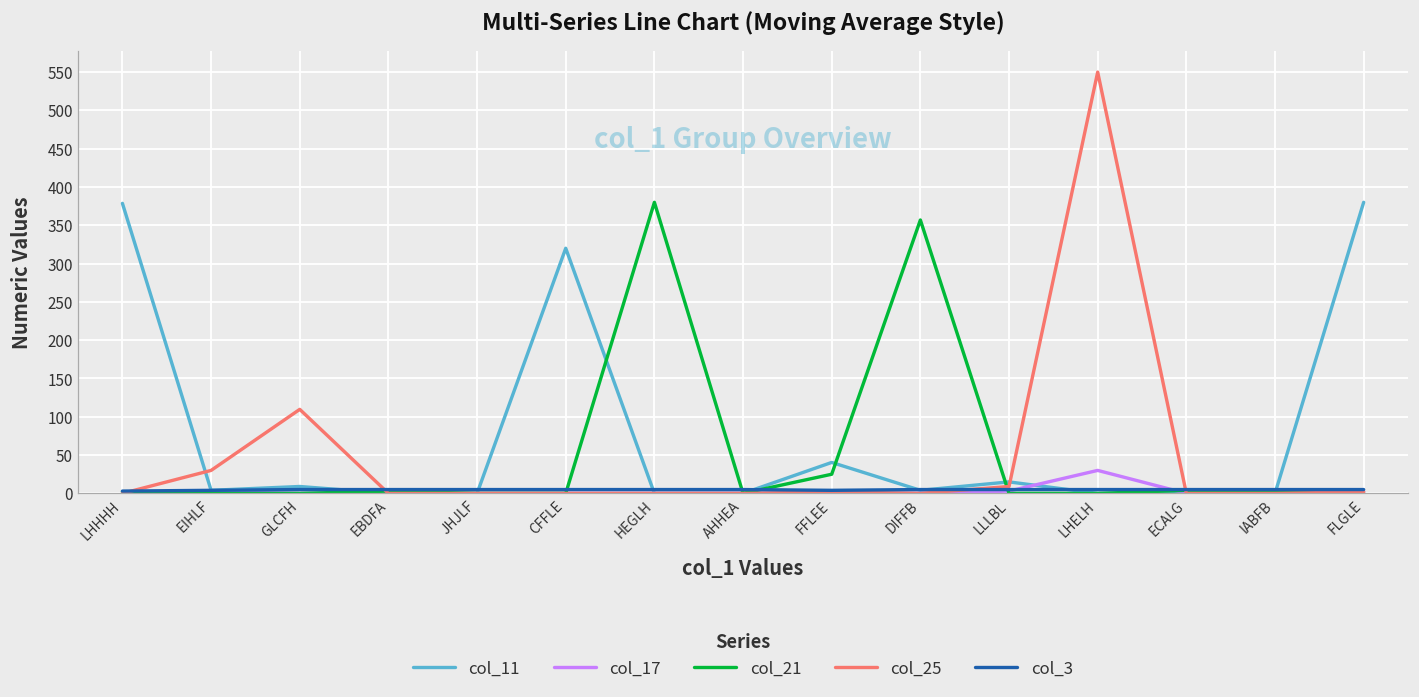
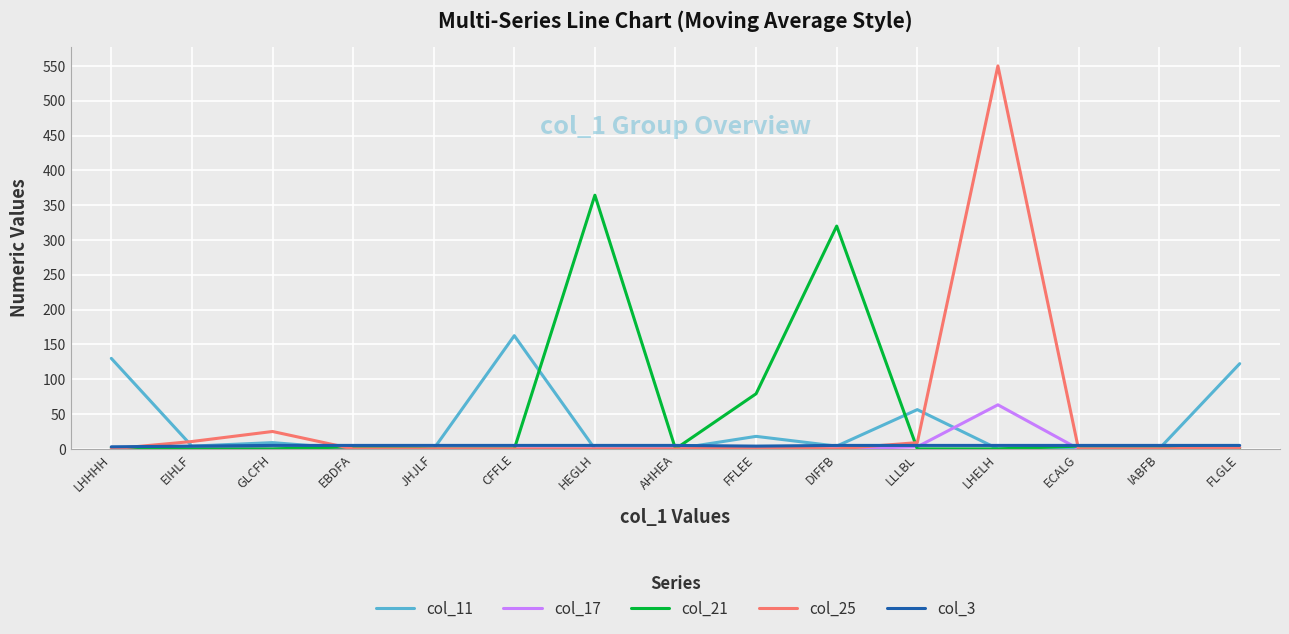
col_11, LHHHH: 380 -> 130
col_25, EIHLF: 30 -> 10
col_25, GLCFH: 110 -> 30
col_11, CFFLE: 320 -> 160
col_21, HEGLH: 380 -> 360
col_11, FFLEE: 40 -> 20
col_21, FFLEE: 30 -> 80
col_21, DIFFB: 360 -> 320
col_11, LLLBL: 20 -> 60
col_17, LHELH: 30 -> 60
col_11, FLGLE: 380 -> 120
